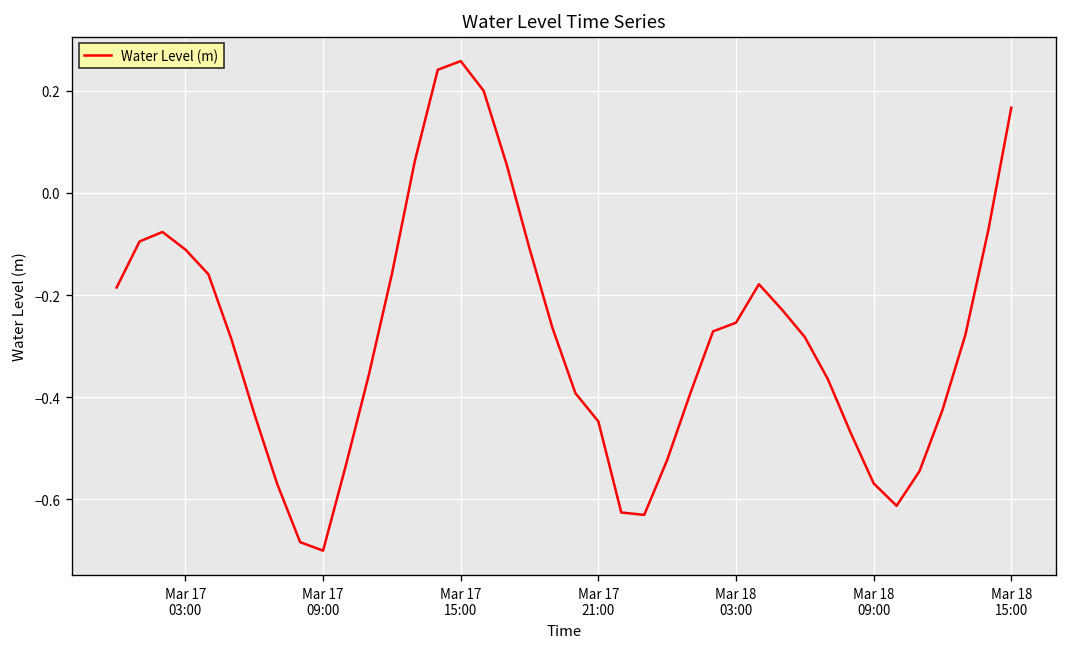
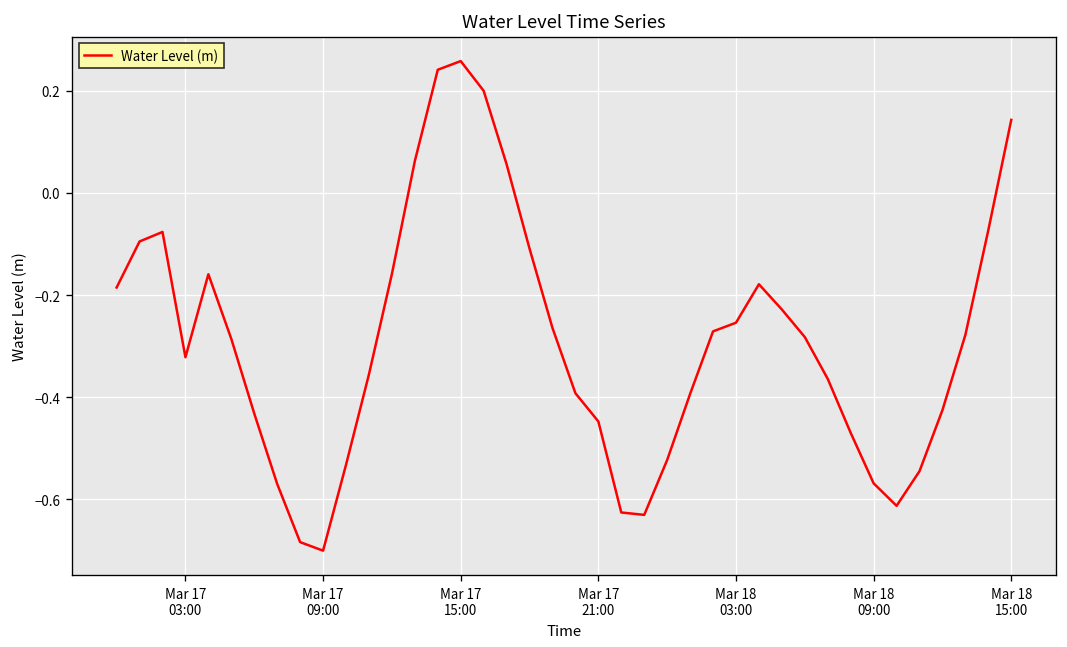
Mar 17 03:00: -0.11 -> -0.32
Mar 18 15:00: 0.17 -> 0.14
